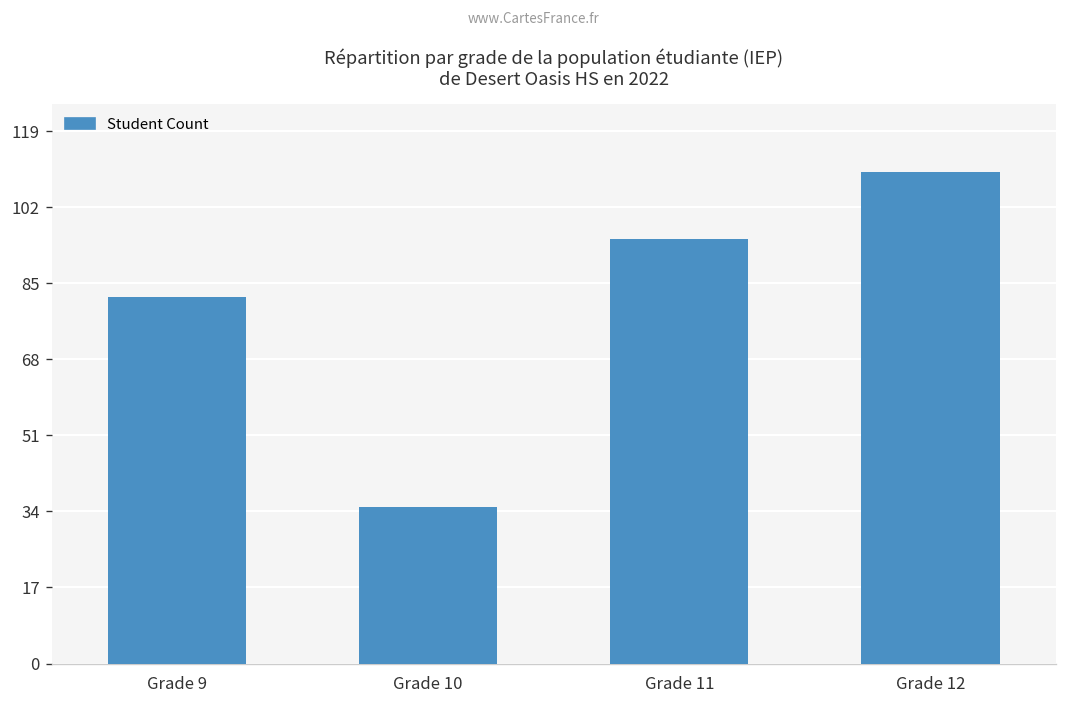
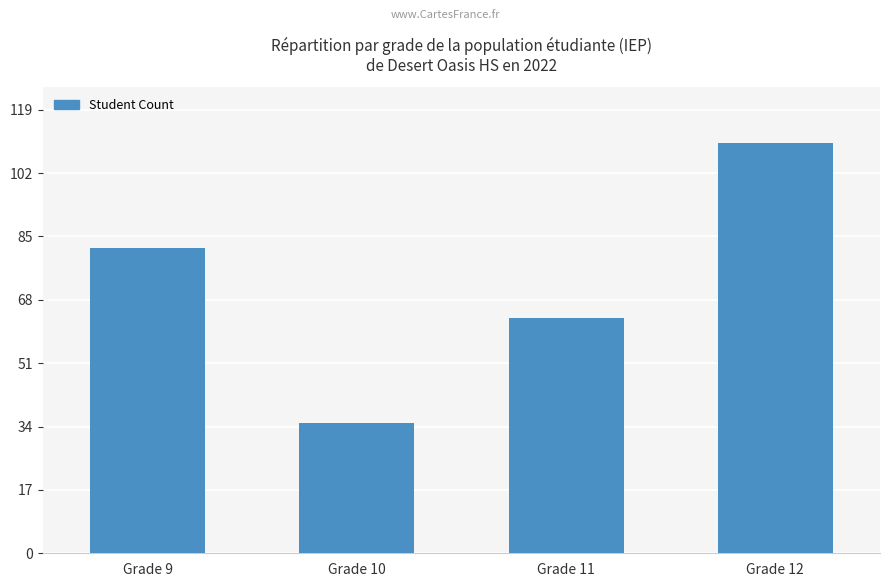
Grade 11: 95 -> 63
